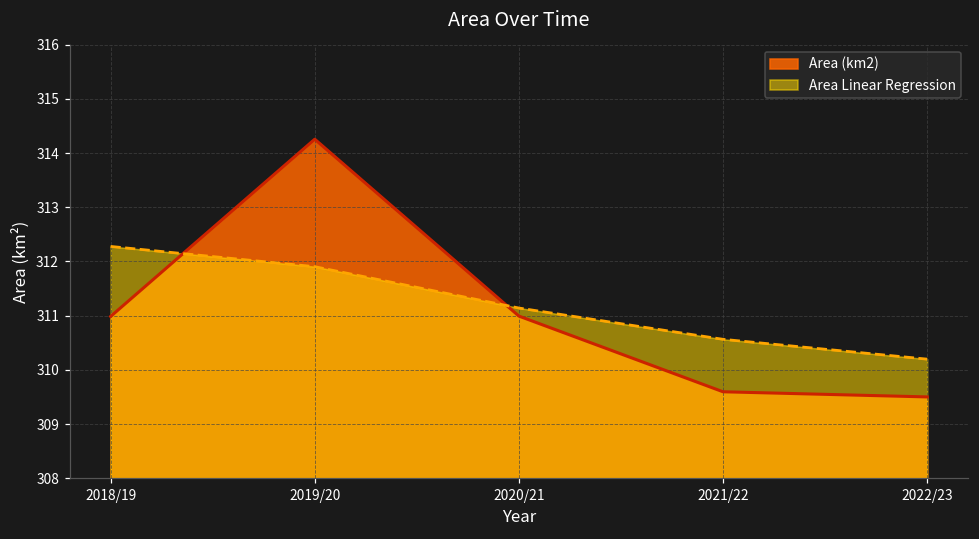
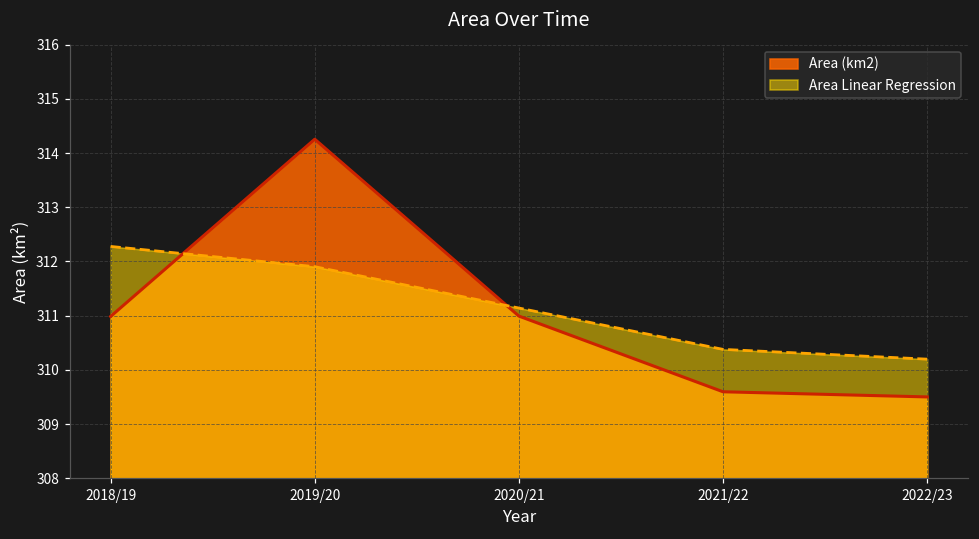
Area Linear Regression, 2021/22: 310.6 -> 310.4
